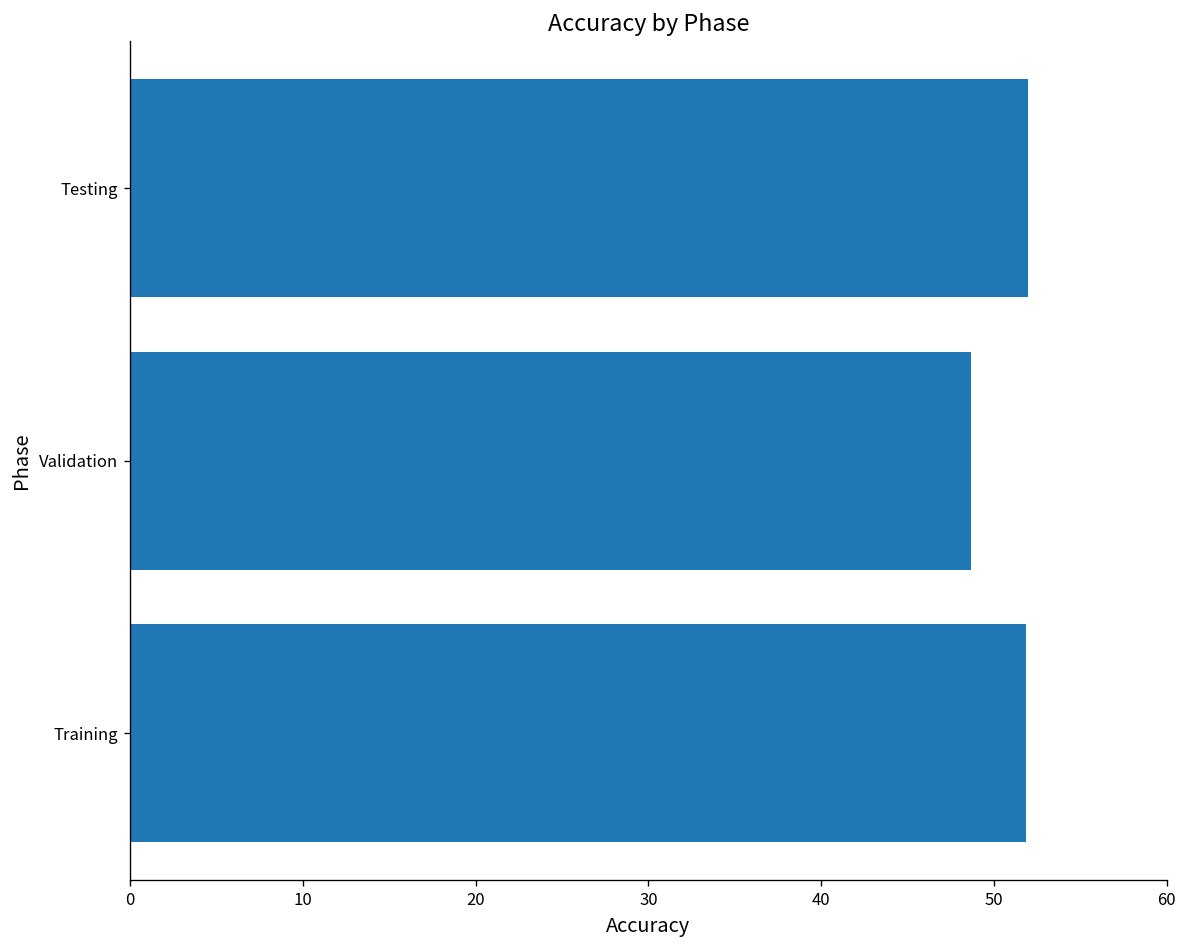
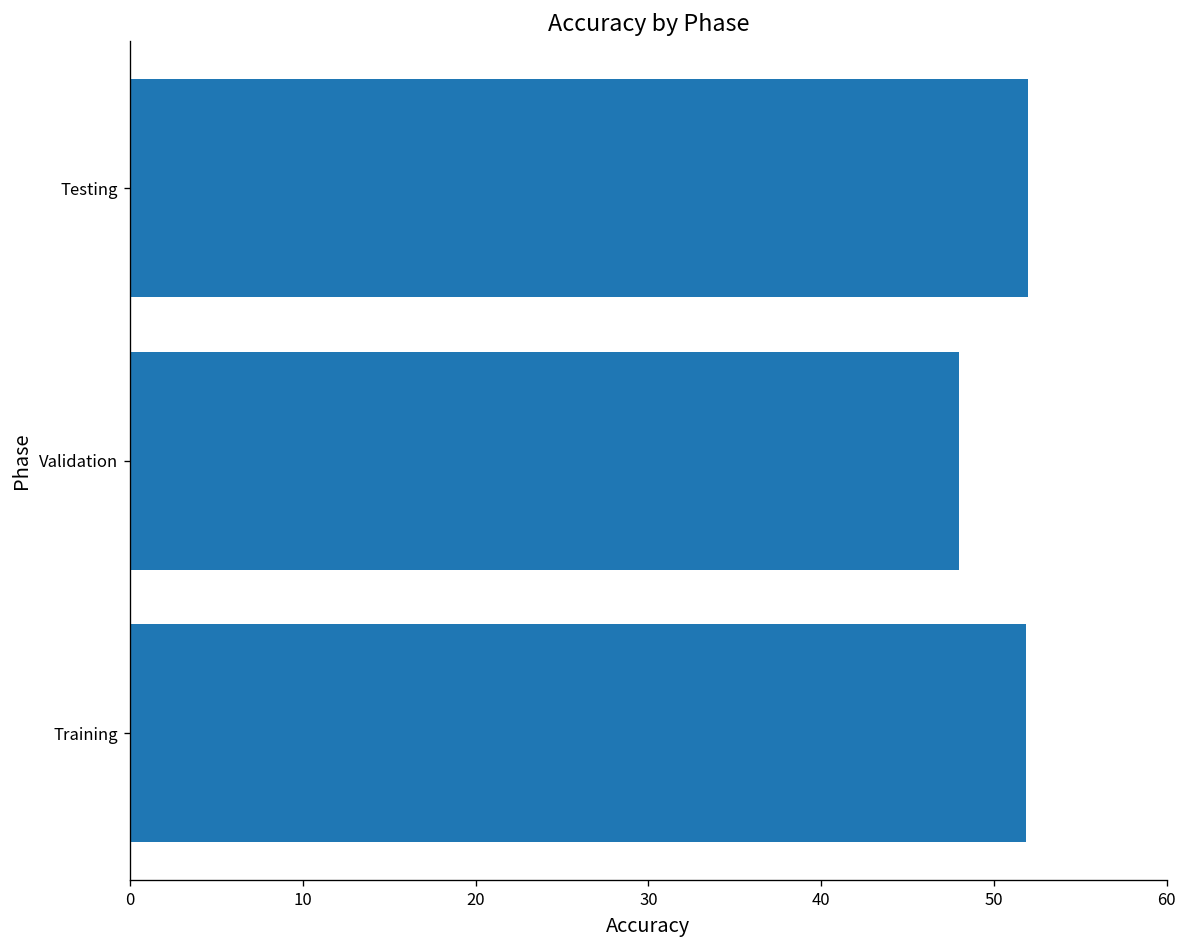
Validation: 48.7 -> 48.0
